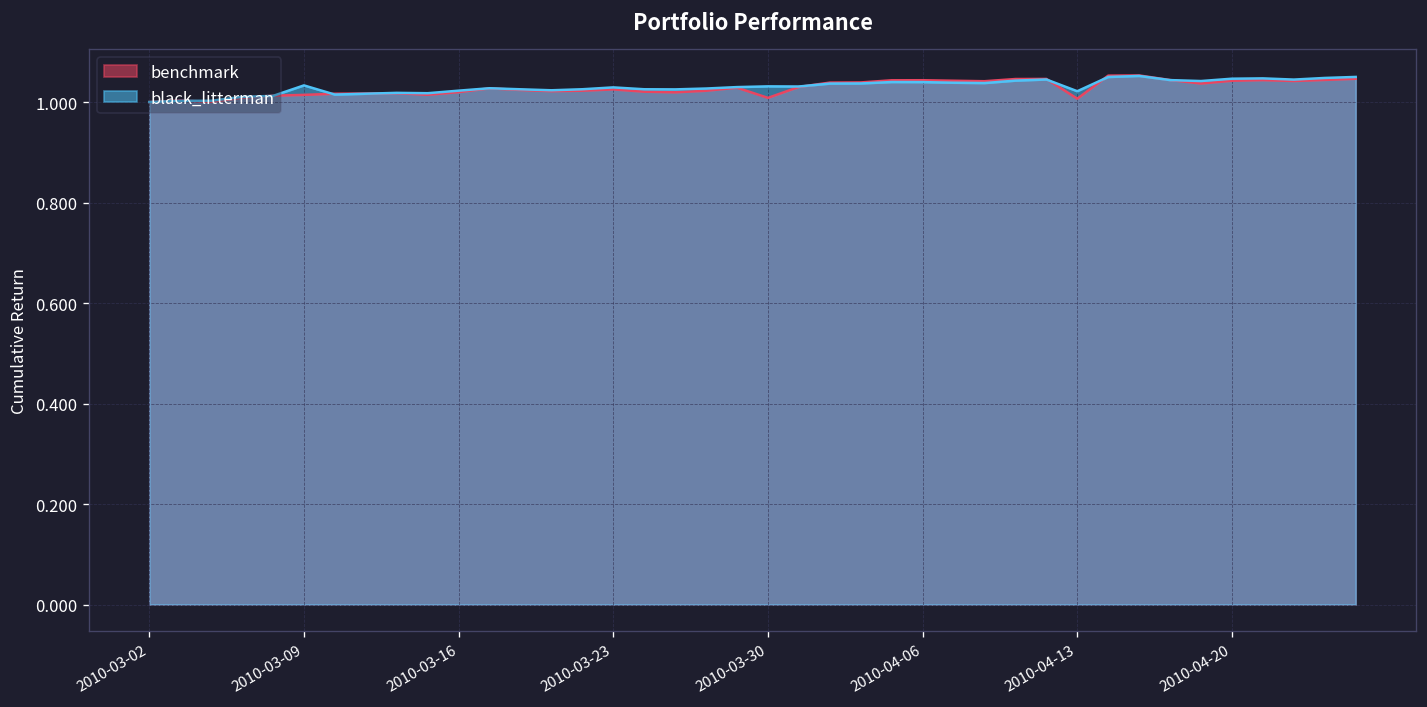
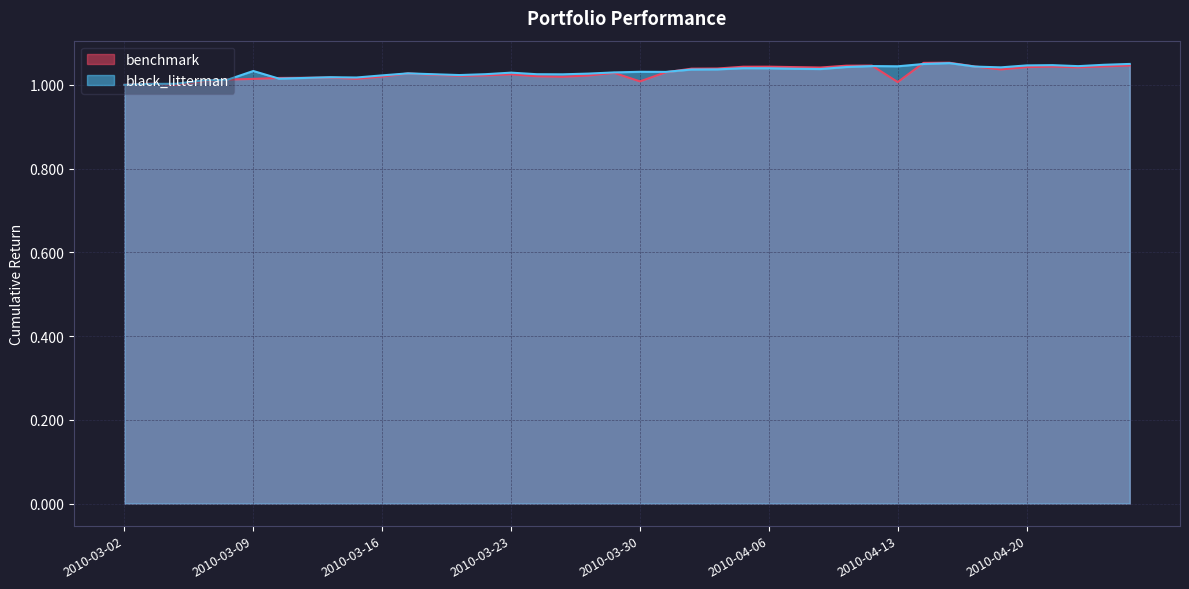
black_litterman, 2010-04-13: 1.02 -> 1.04
